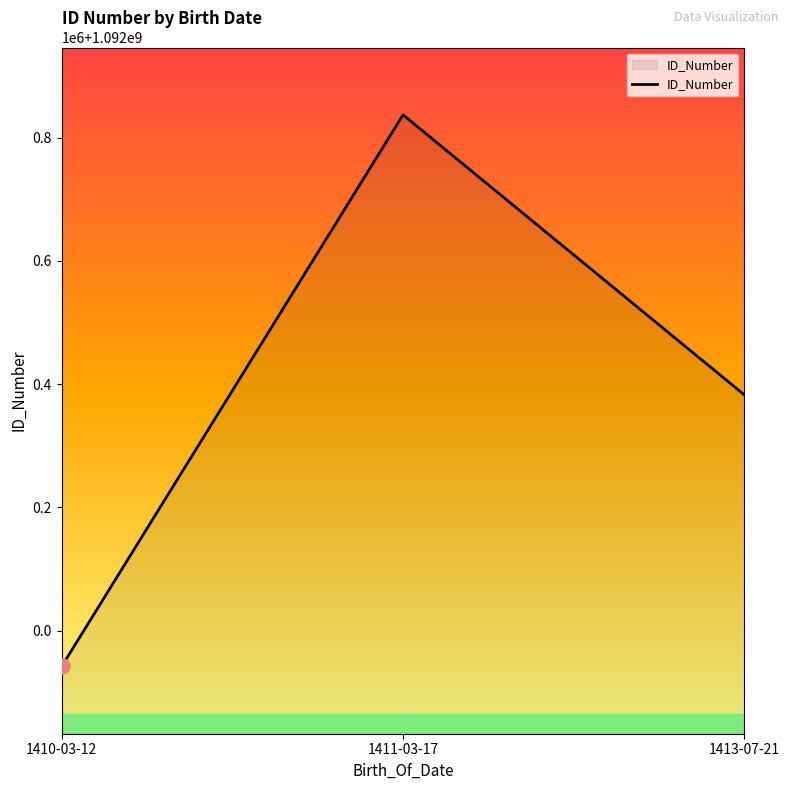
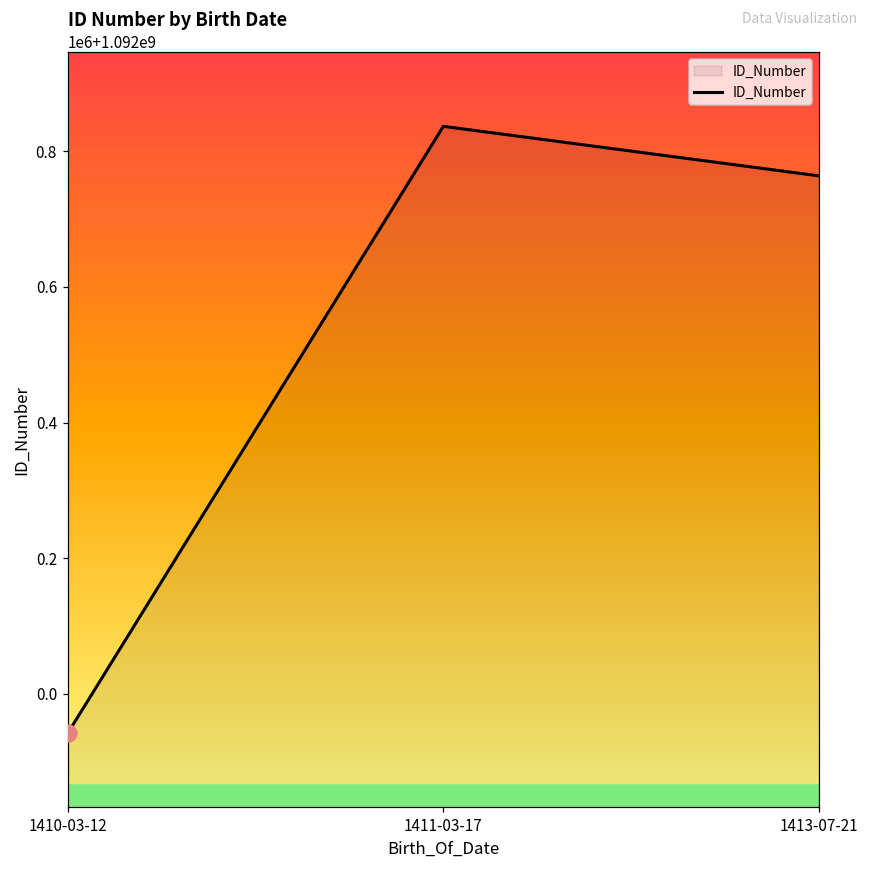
ID_Number, 1413-07-21: 1092380000 -> 1092760000
